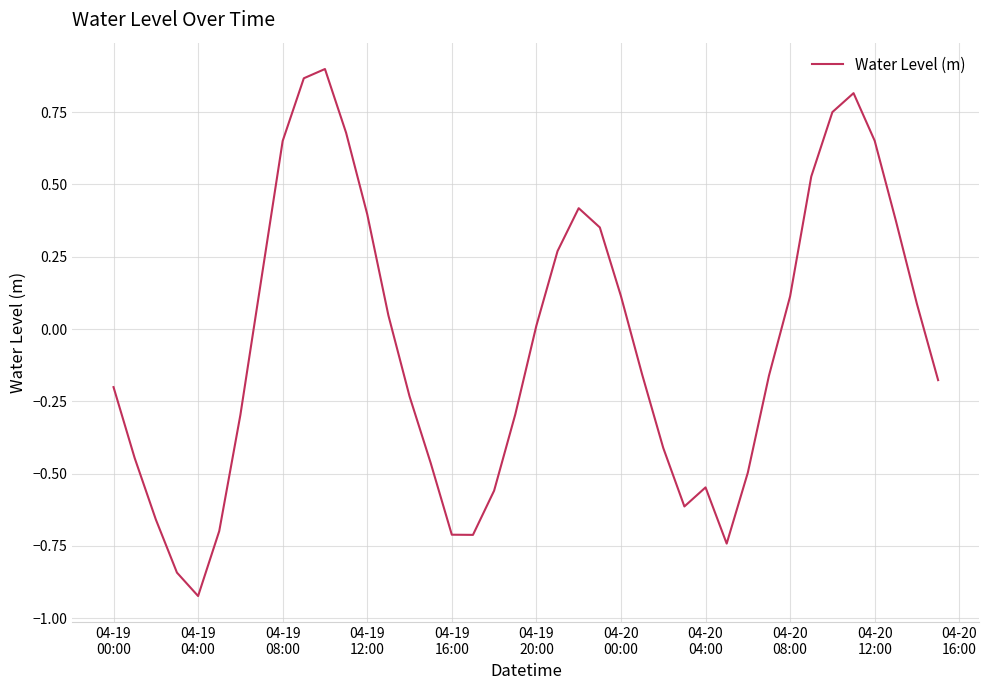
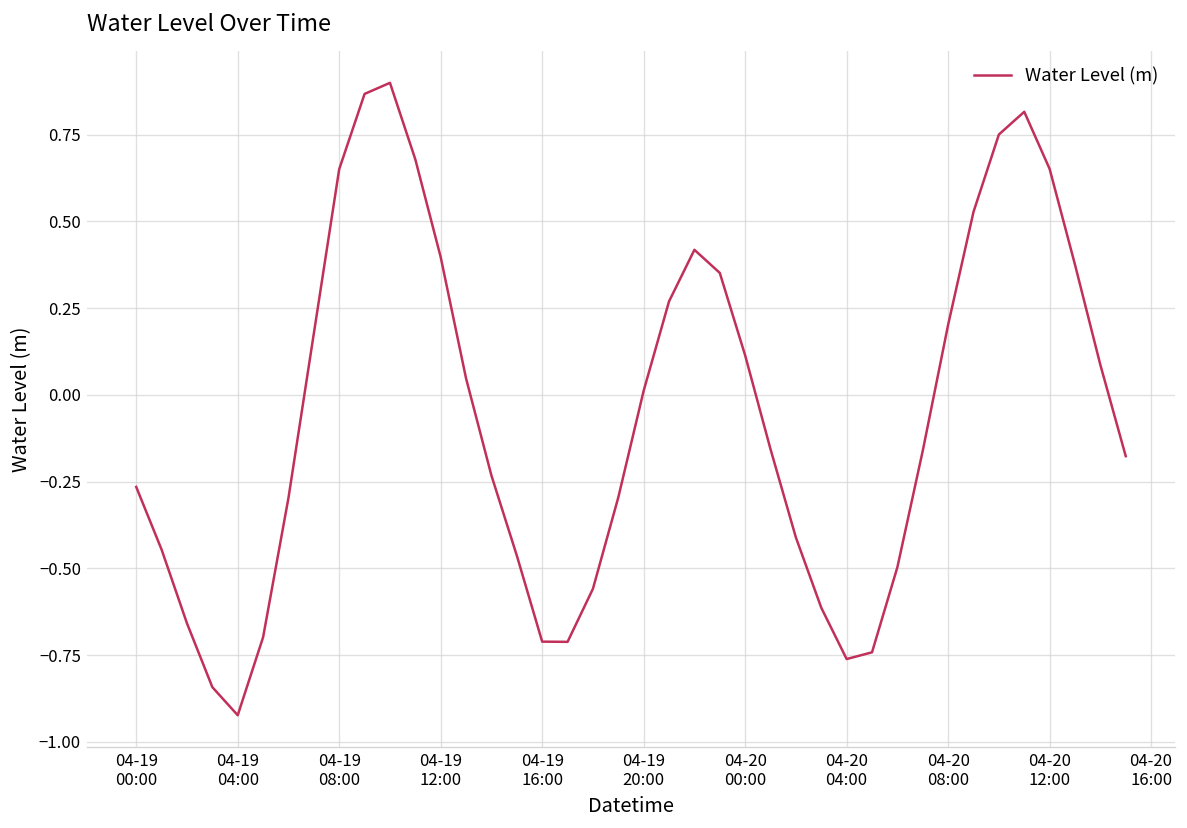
04-19 00:00: -0.20 -> -0.27
04-20 04:00: -0.55 -> -0.76
04-20 08:00: 0.11 -> 0.20
